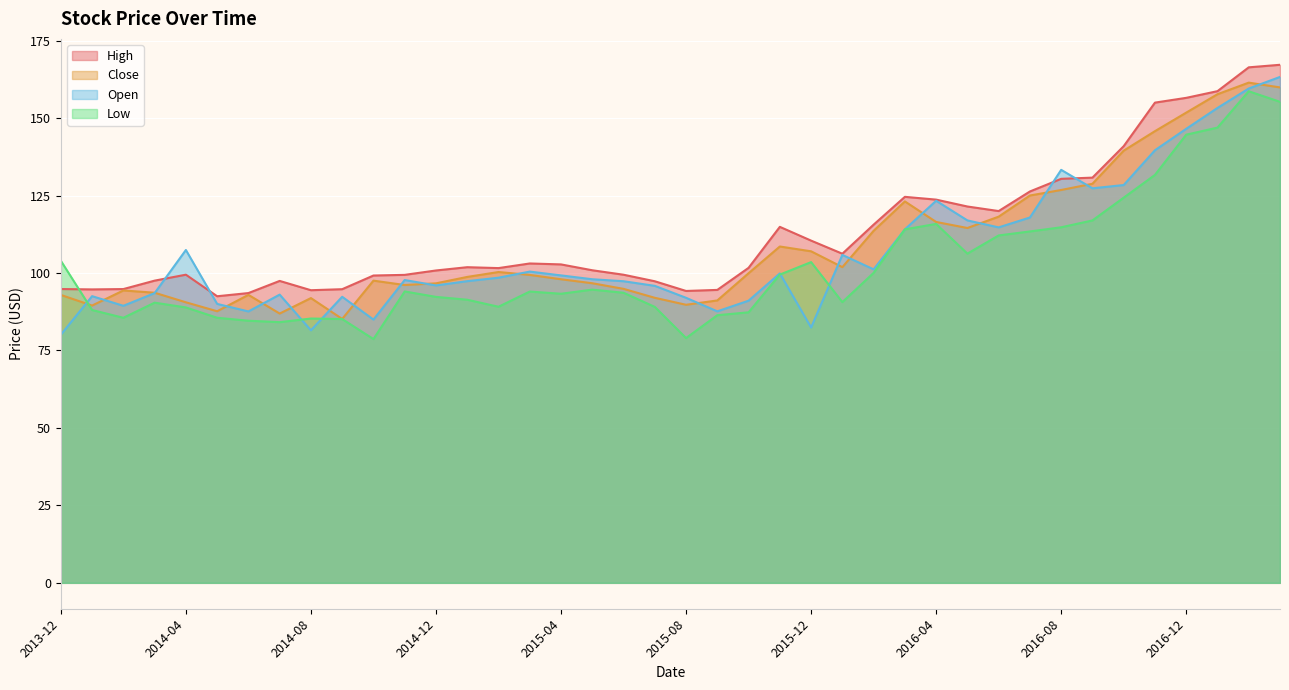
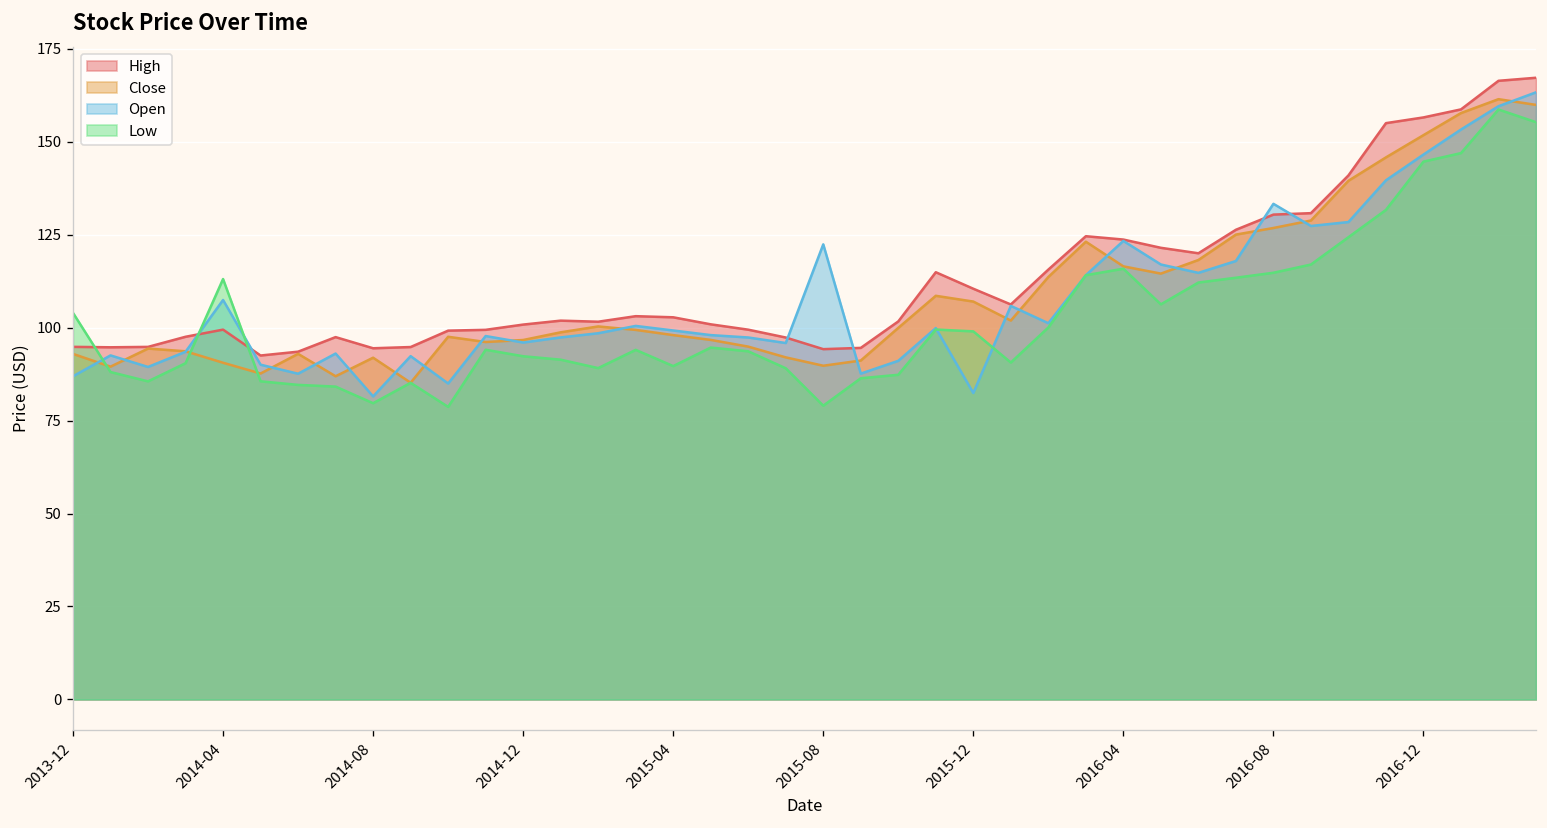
Open, 2013-12: 80 -> 87
Low, 2014-04: 89 -> 113
Low, 2014-08: 85 -> 80
Low, 2015-04: 93 -> 90
Open, 2015-08: 92 -> 122
Low, 2015-12: 104 -> 99
